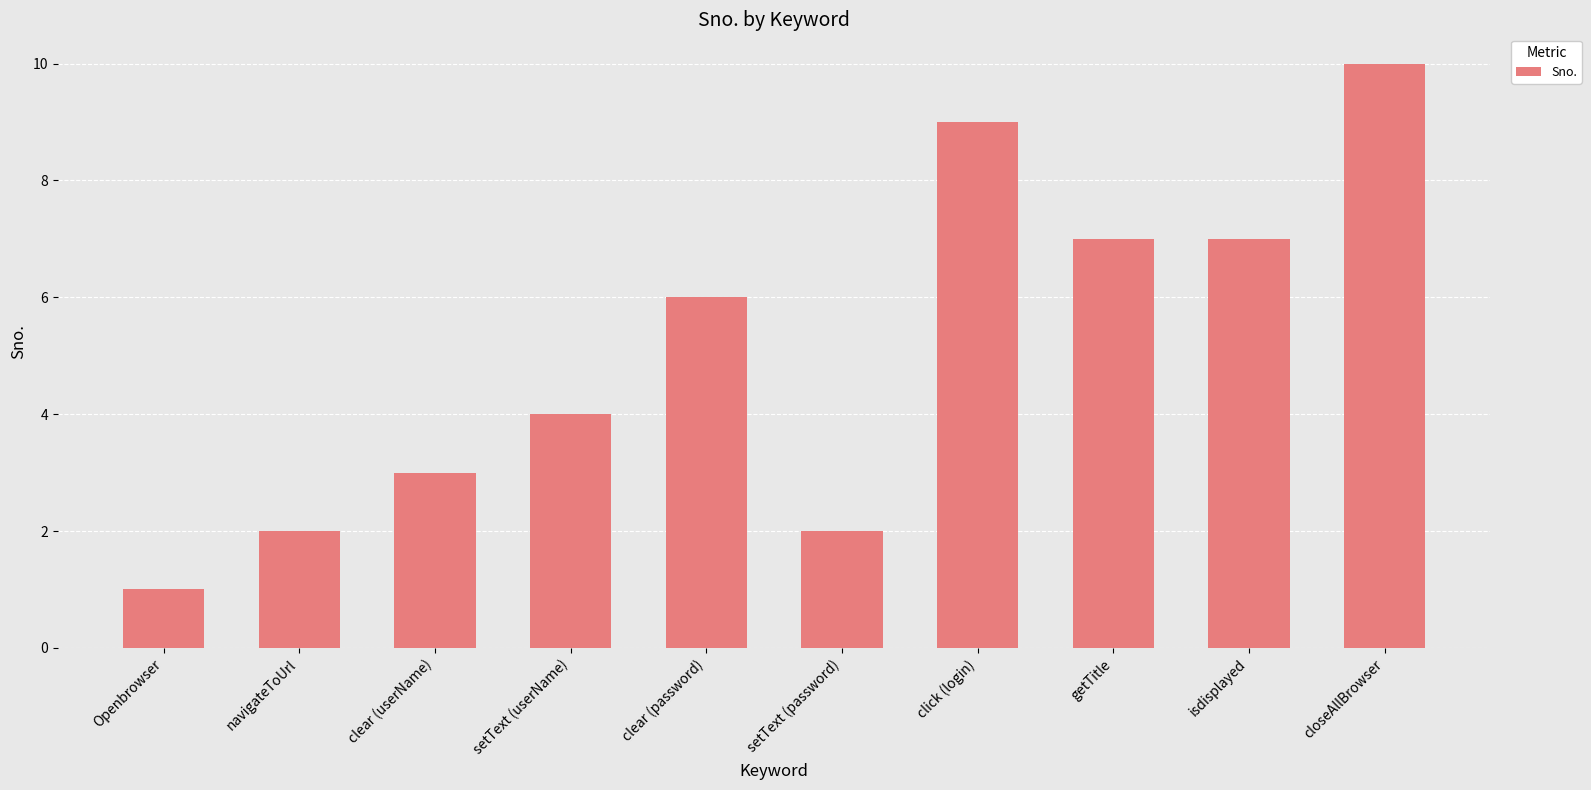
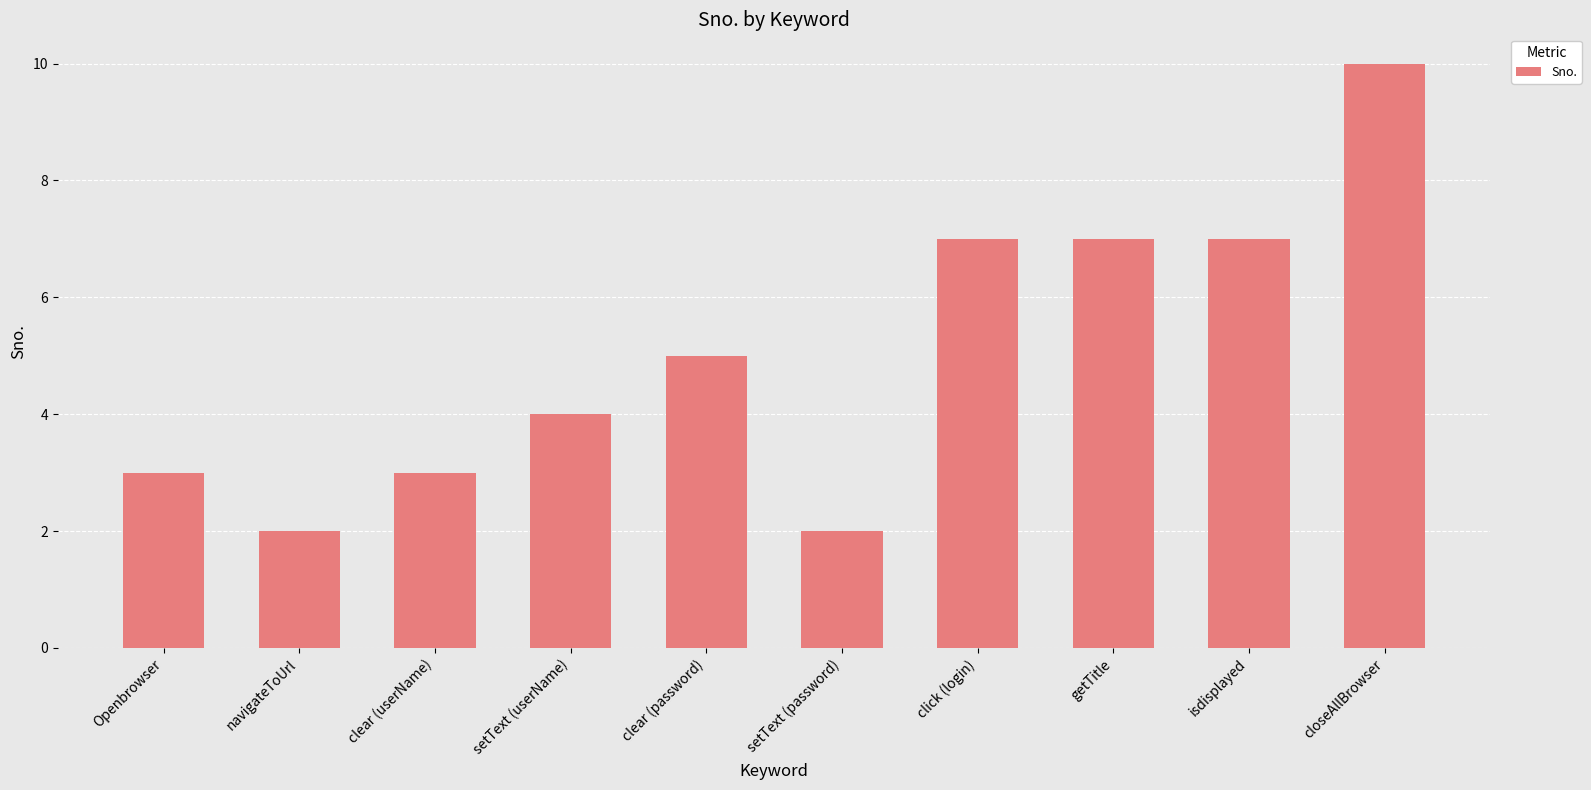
Openbrowser: 1 -> 3
clear (password): 6 -> 5
click (login): 9 -> 7
